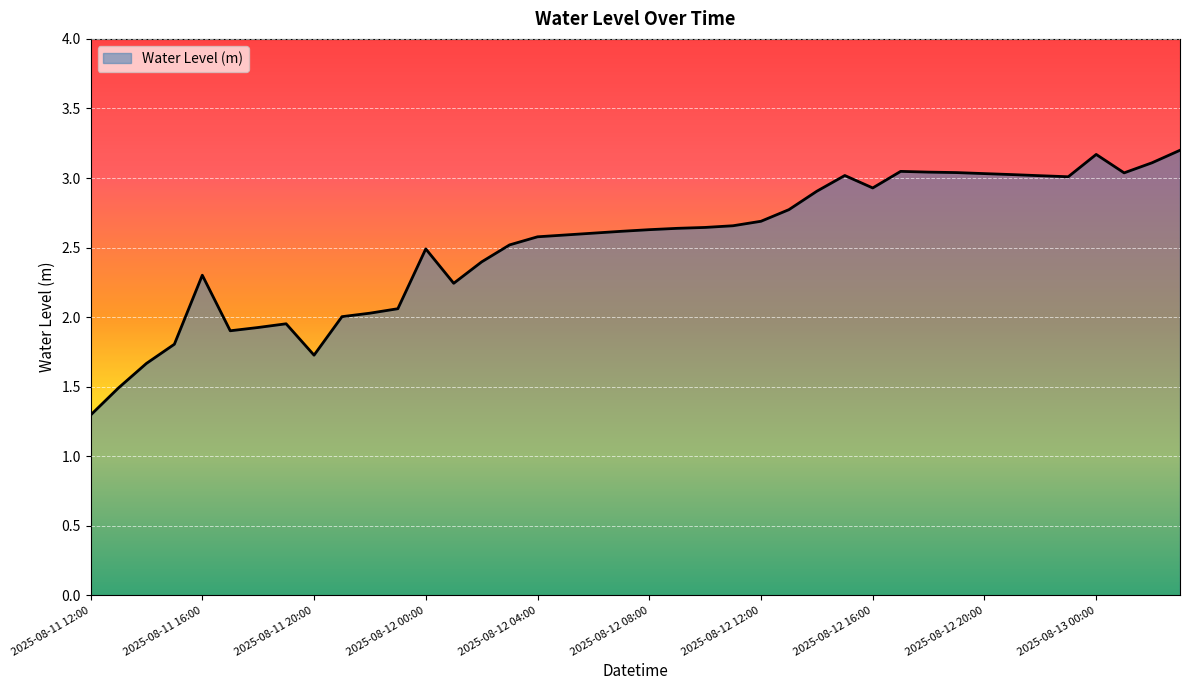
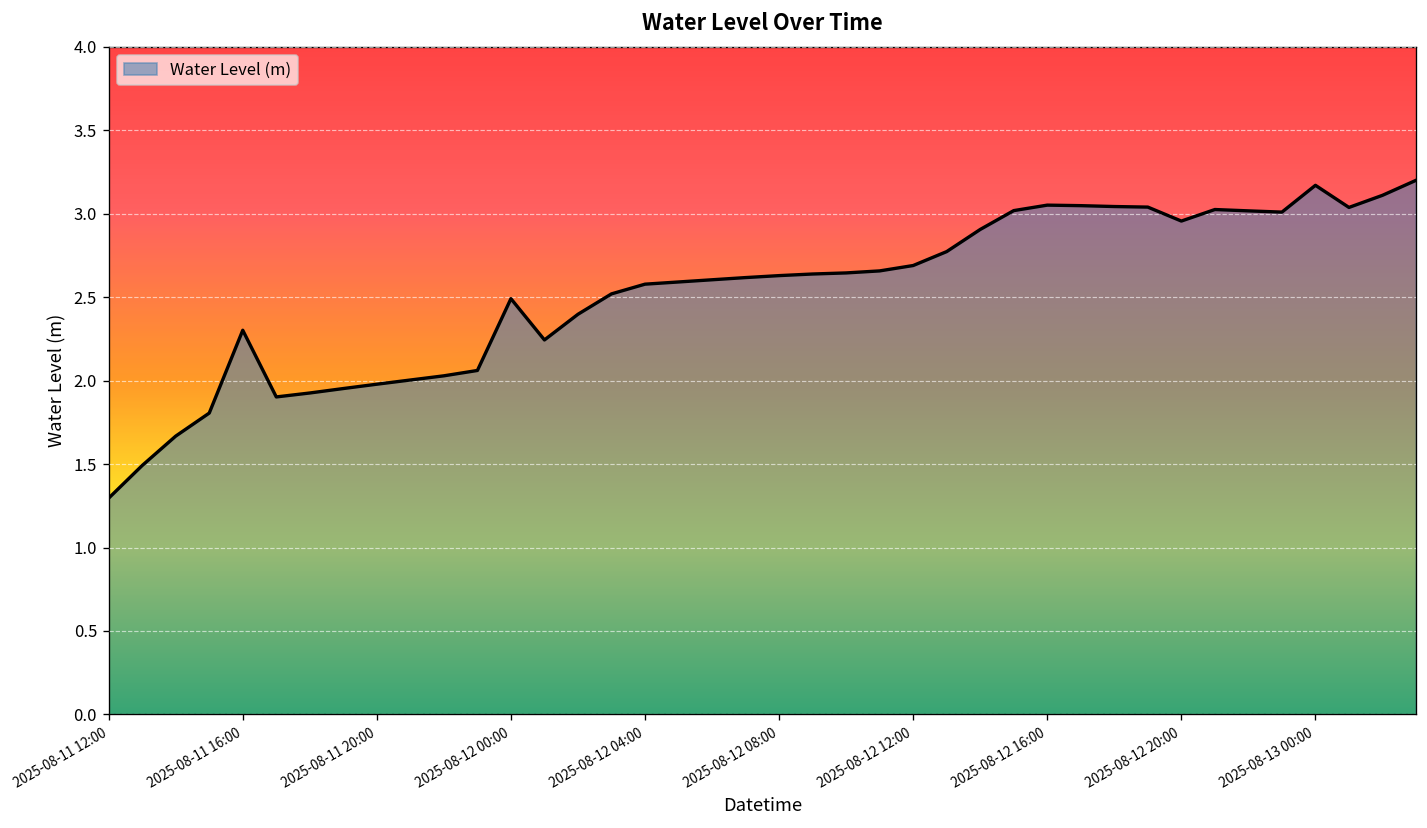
2025-08-11 20:00: 1.73 -> 1.98
2025-08-12 16:00: 2.93 -> 3.05
2025-08-12 20:00: 3.03 -> 2.96
